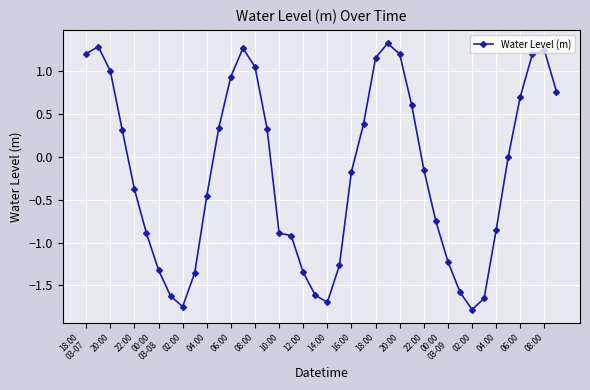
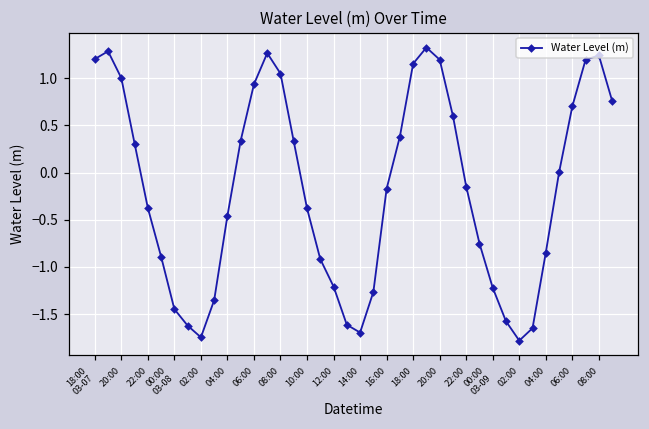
00:00 03-08: -1.3 -> -1.4
10:00: -0.9 -> -0.4
12:00: -1.3 -> -1.2
